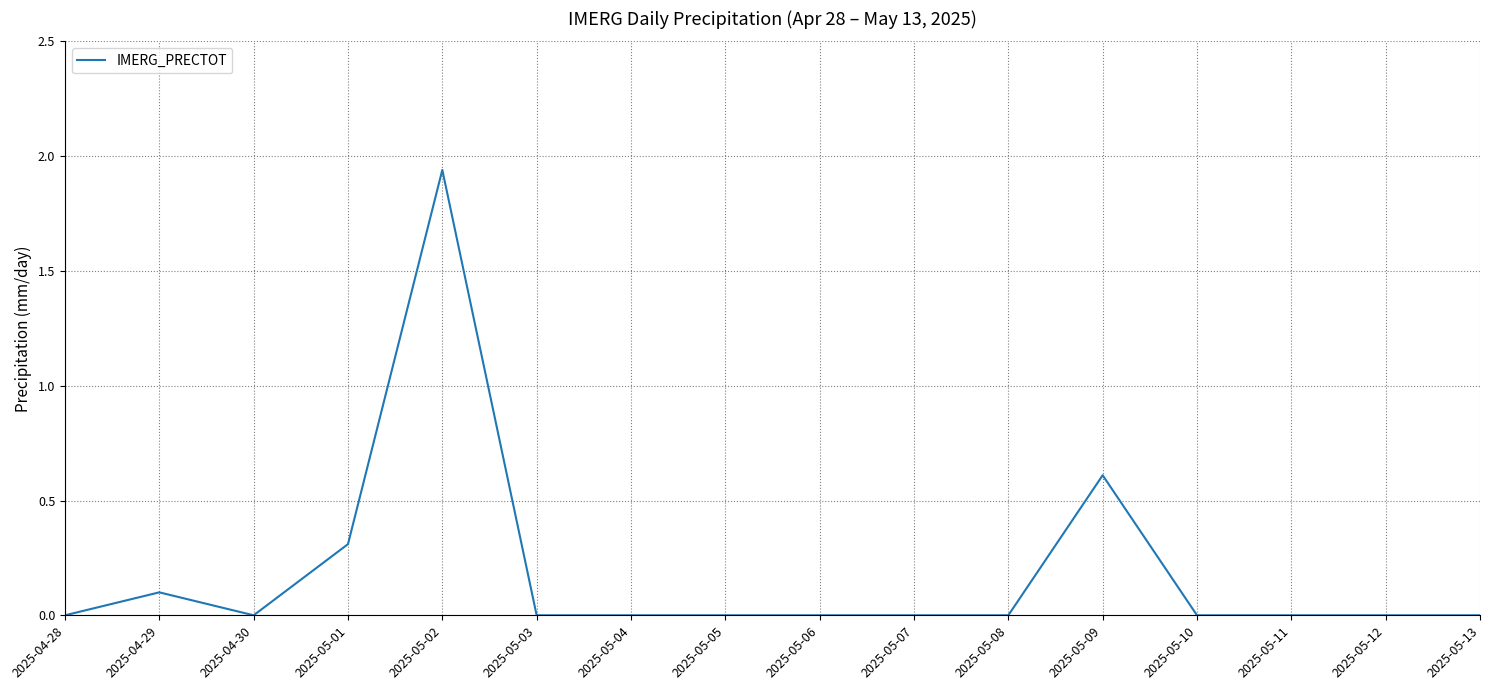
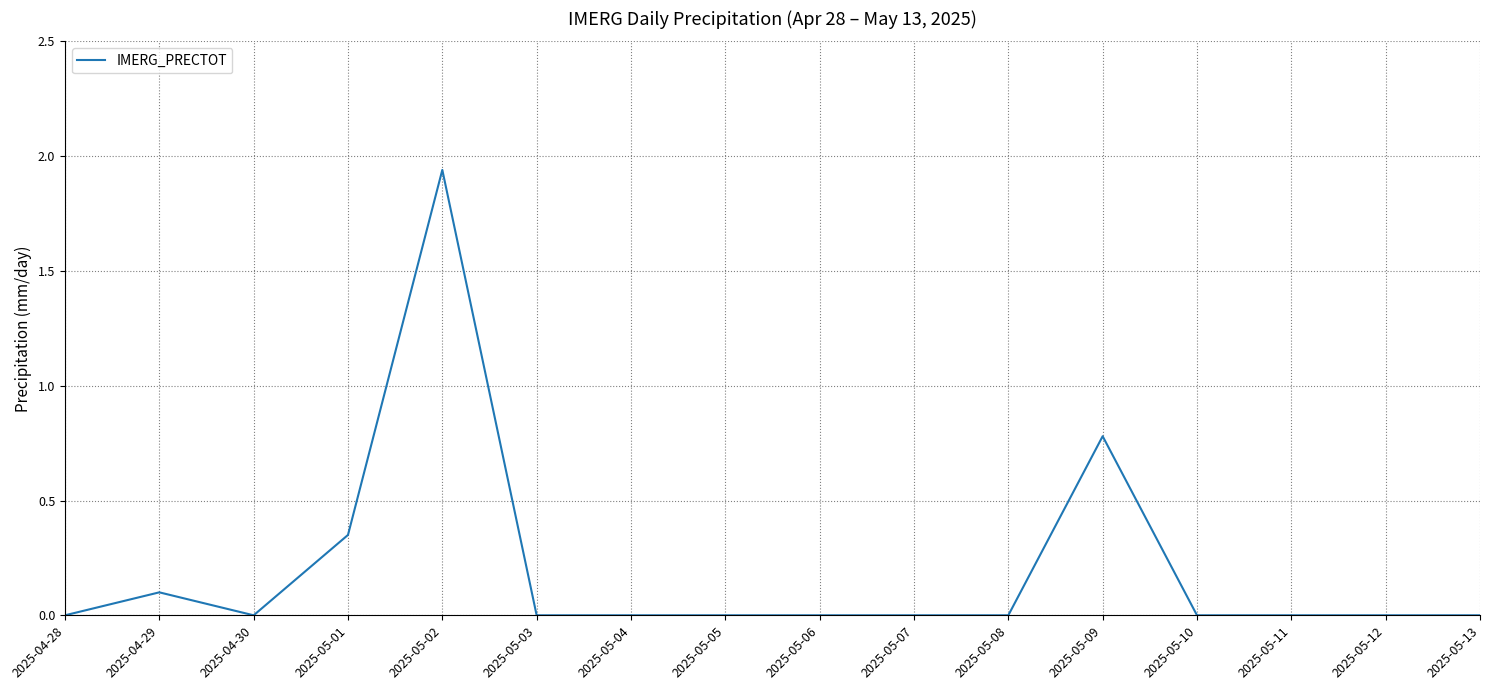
2025-05-01: 0.31 -> 0.35
2025-05-09: 0.61 -> 0.78
